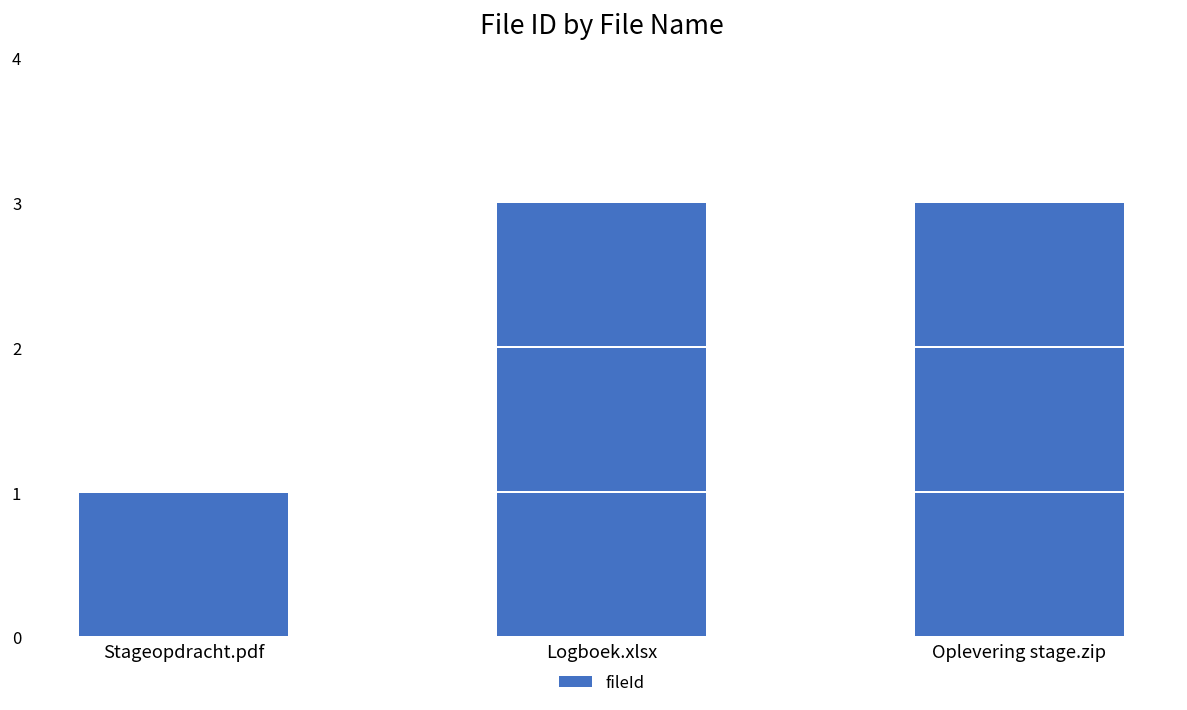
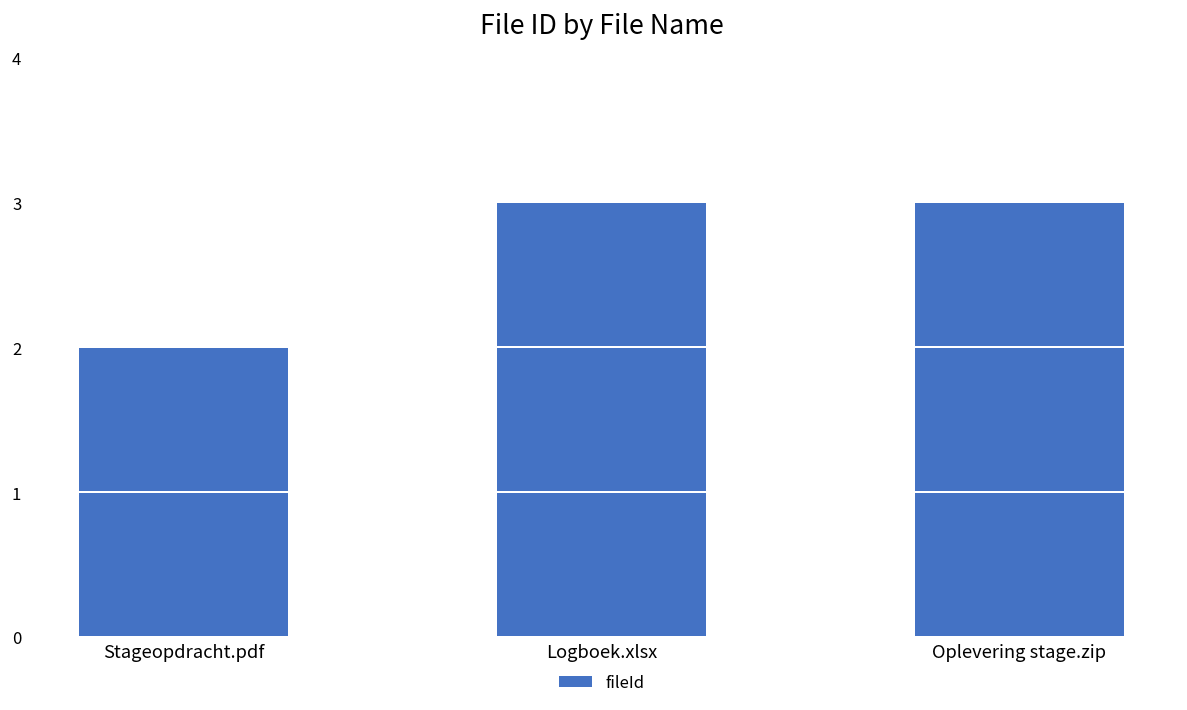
Stageopdracht.pdf: 1 -> 2
